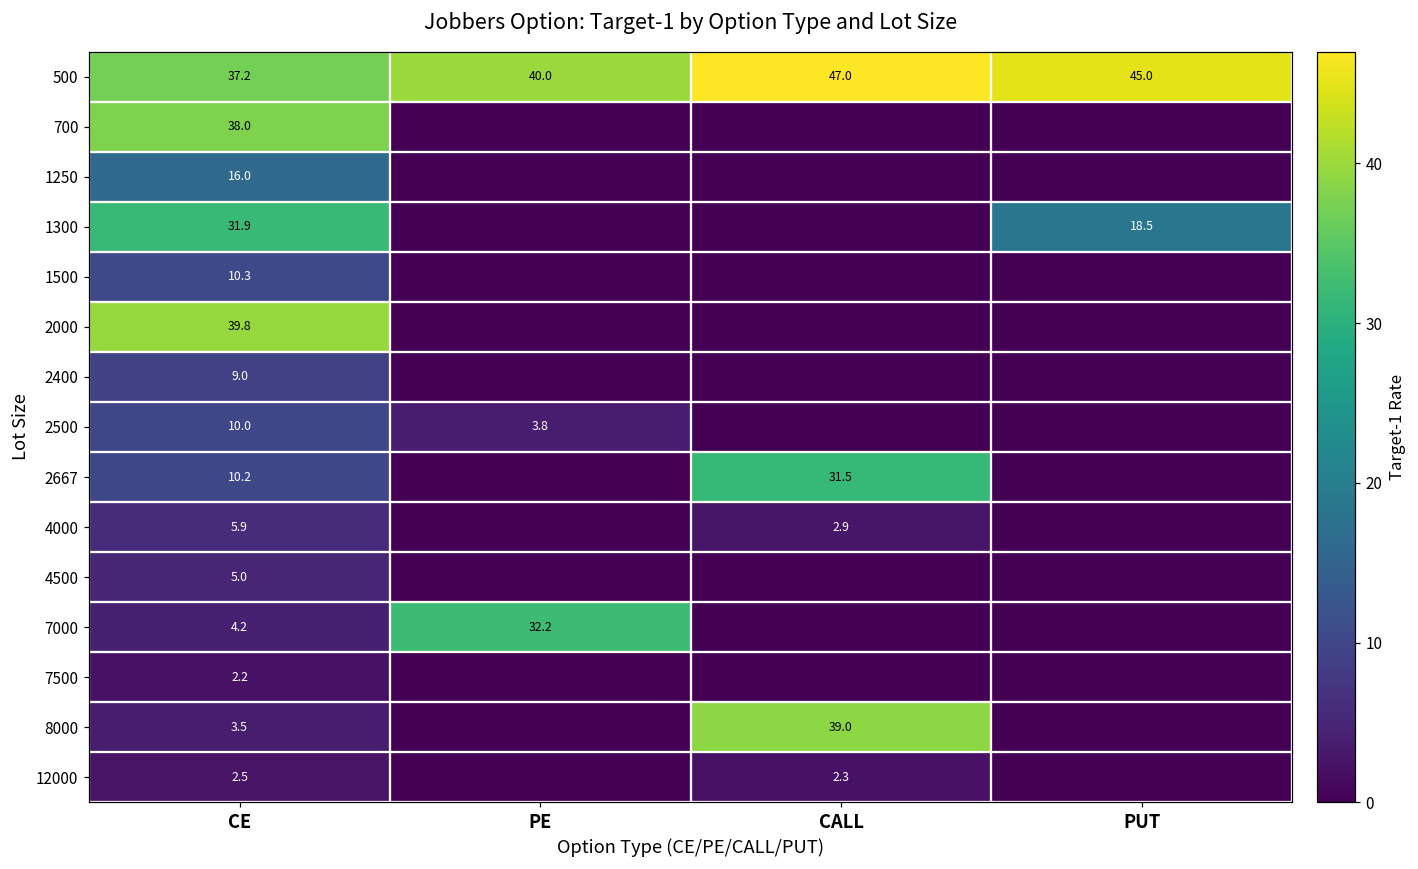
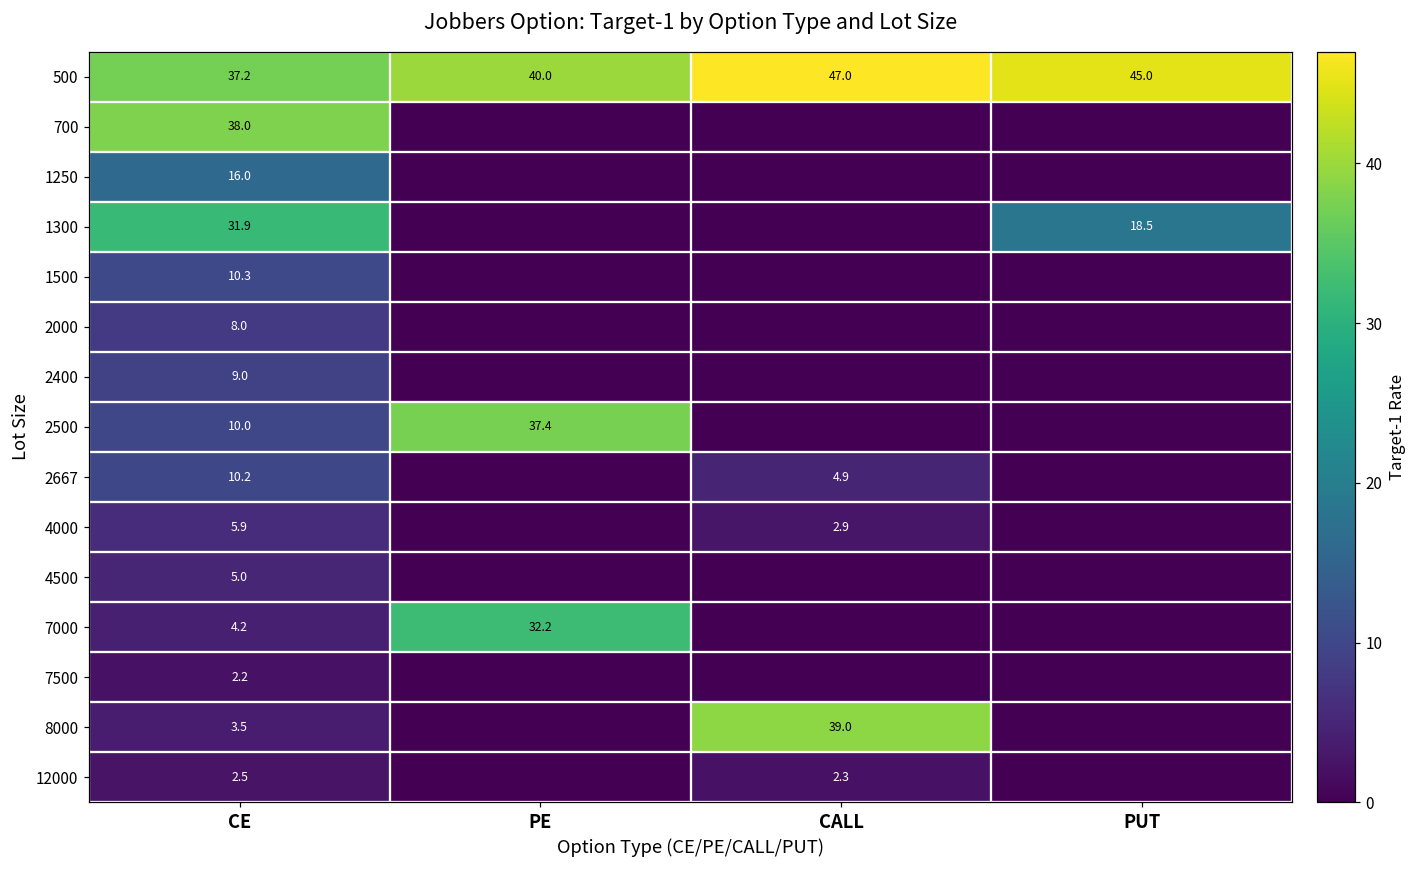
2000, CE: 39.8 -> 8.0
2500, PE: 3.8 -> 37.4
2667, CALL: 31.5 -> 4.9
